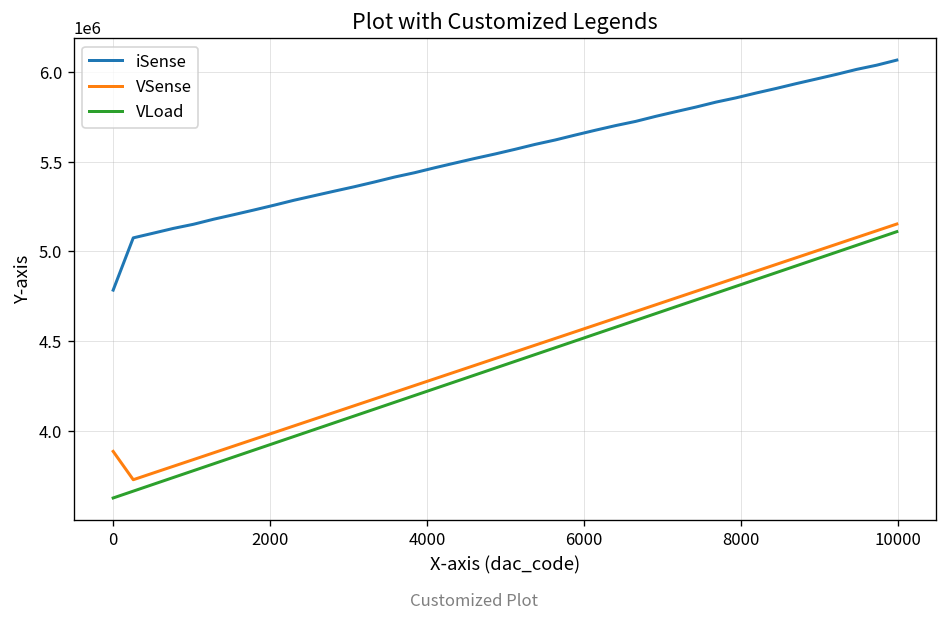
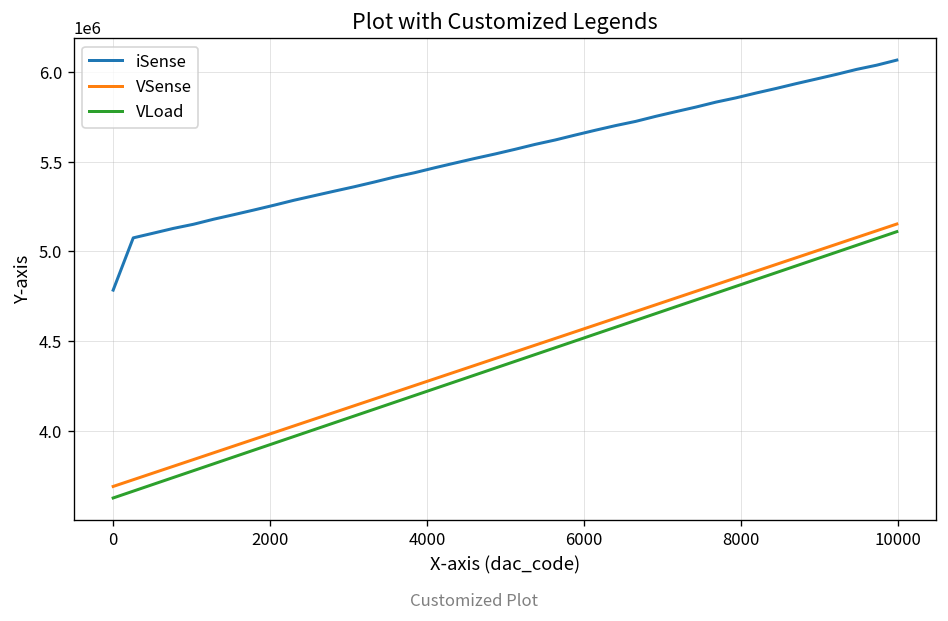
VSense, 0: 3880000 -> 3690000
